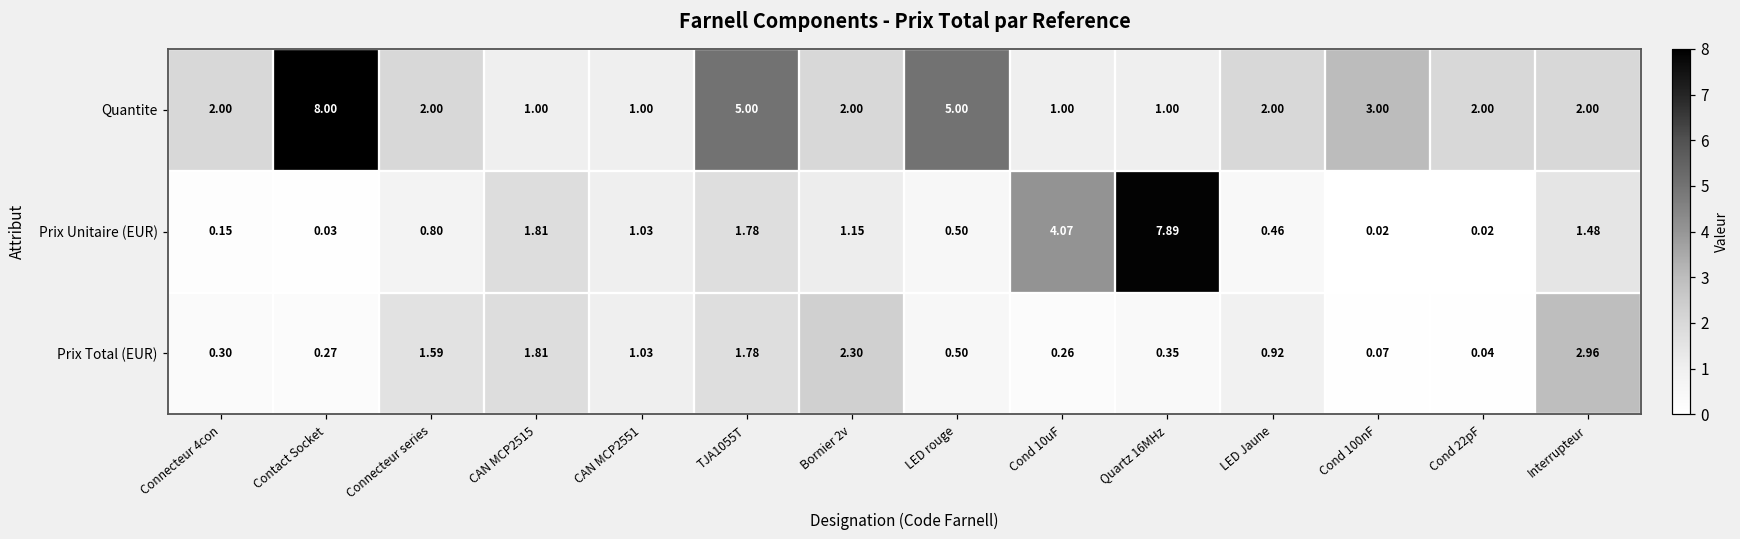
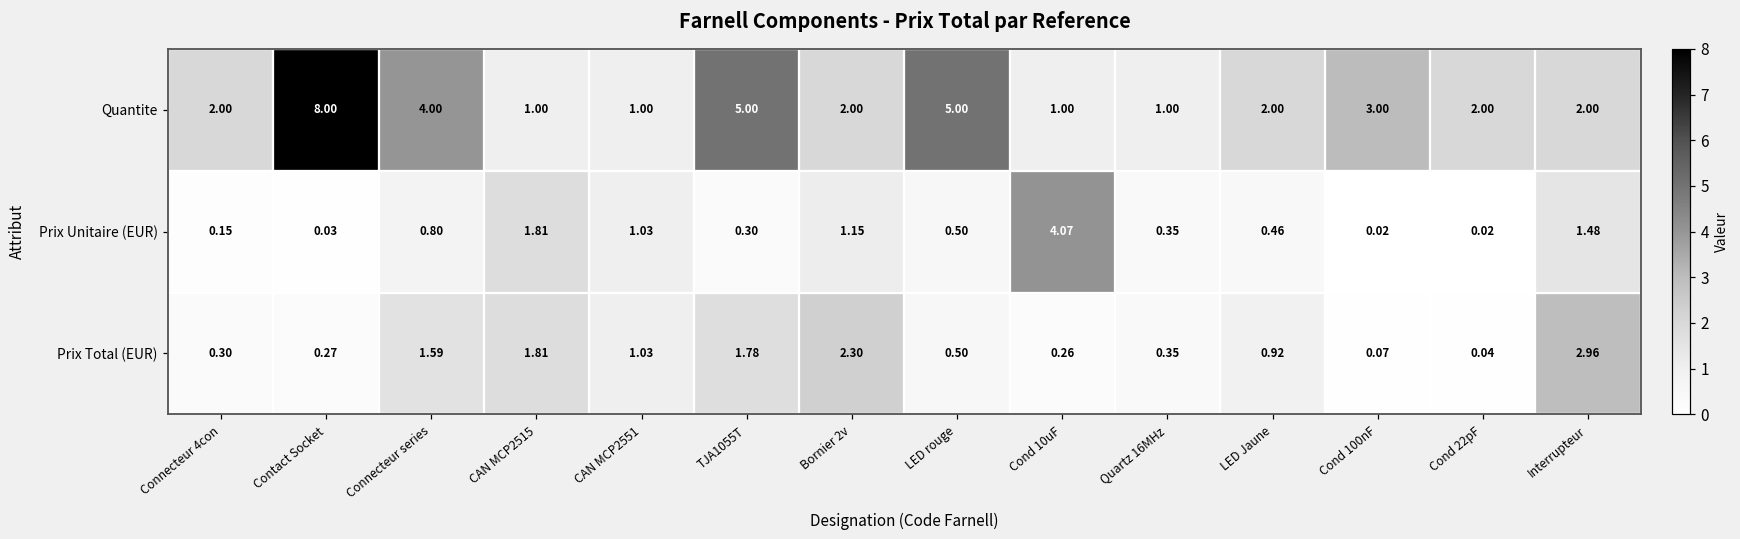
Quantite, Connecteur series: 2.00 -> 4.00
Prix Unitaire (EUR), TJA1055T: 1.78 -> 0.30
Prix Unitaire (EUR), Quartz 16MHz: 7.89 -> 0.35
